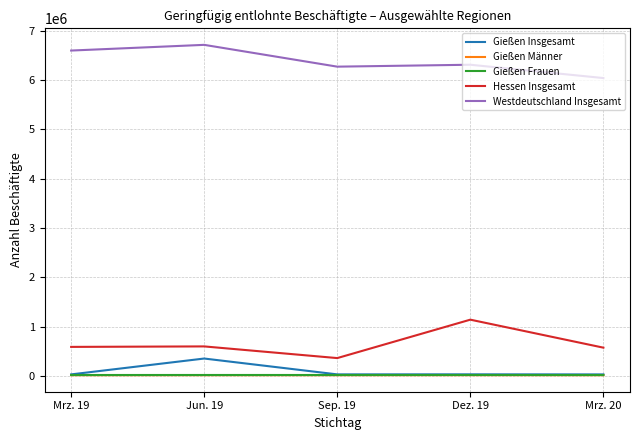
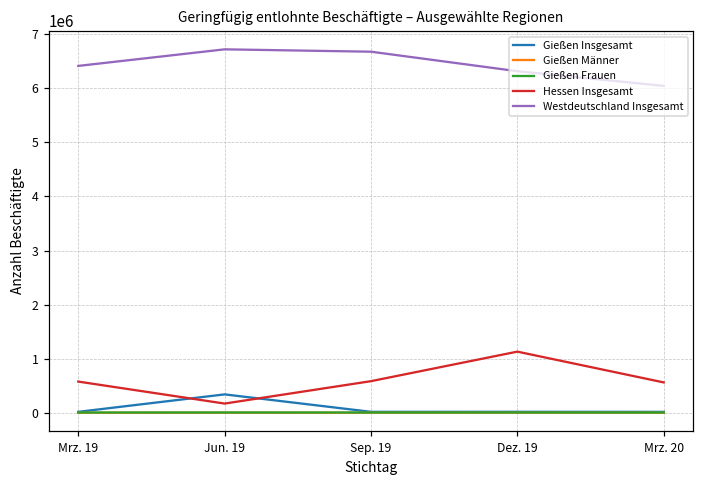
Westdeutschland Insgesamt, Mrz. 19: 6600000 -> 6400000
Hessen Insgesamt, Jun. 19: 600000 -> 200000
Hessen Insgesamt, Sep. 19: 400000 -> 600000
Westdeutschland Insgesamt, Sep. 19: 6300000 -> 6700000
